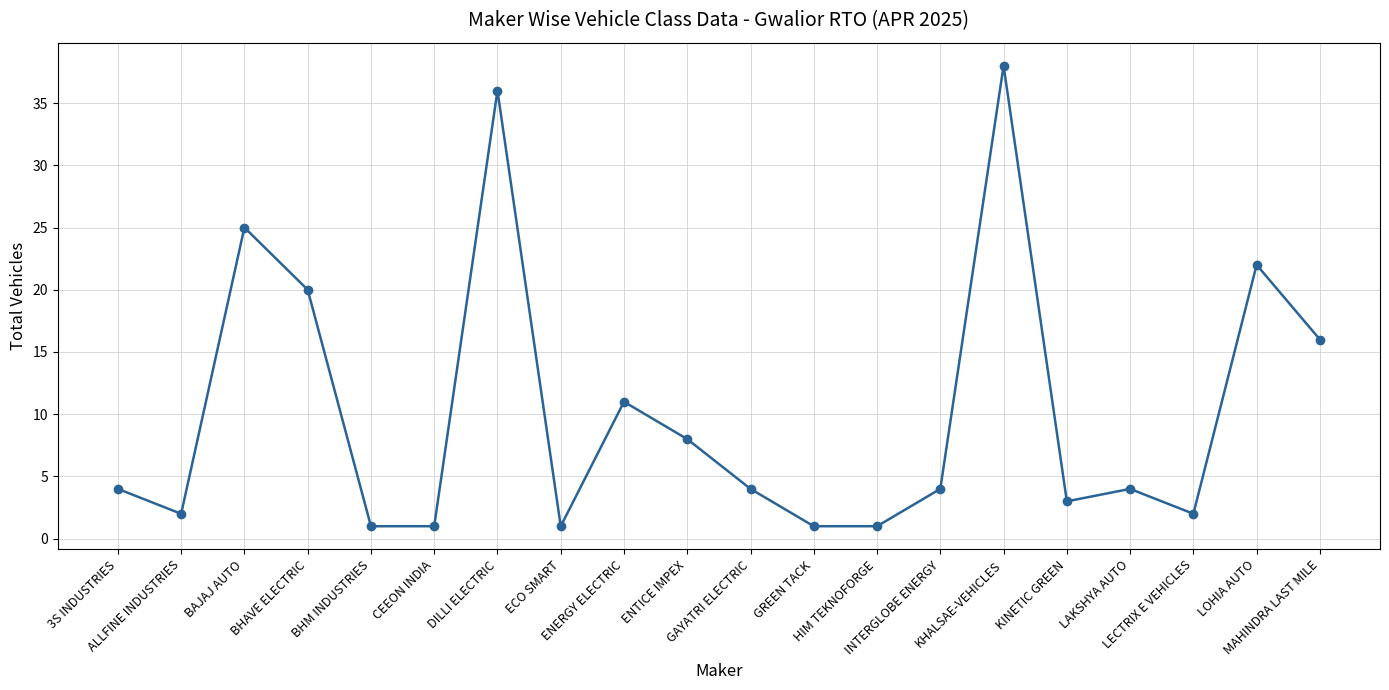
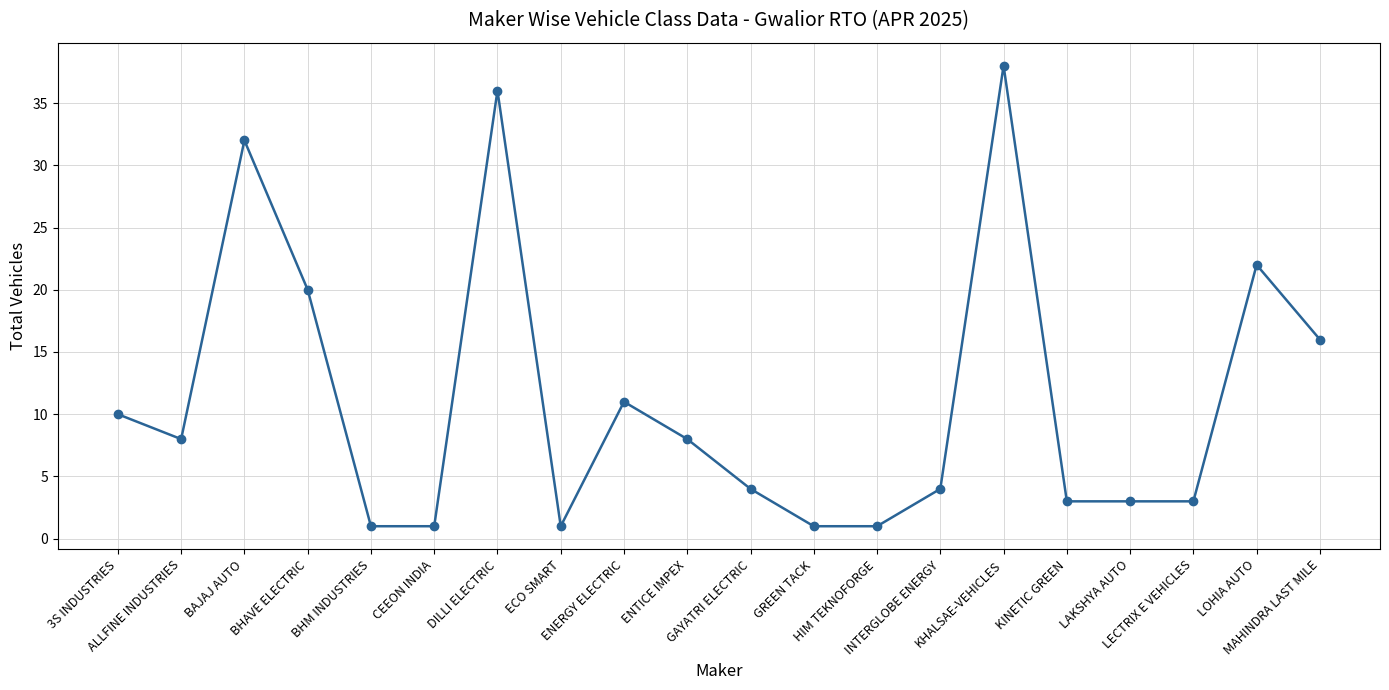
3S INDUSTRIES: 4 -> 10
ALLFINE INDUSTRIES: 2 -> 8
BAJAJ AUTO: 25 -> 32
LAKSHYA AUTO: 4 -> 3
LECTRIX E VEHICLES: 2 -> 3
